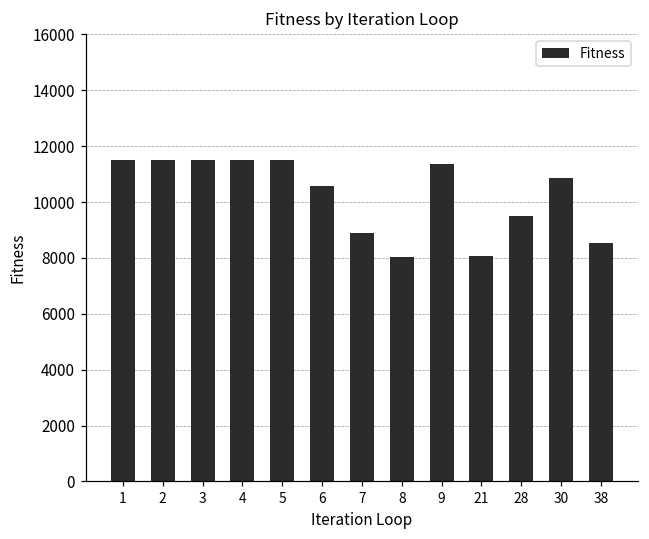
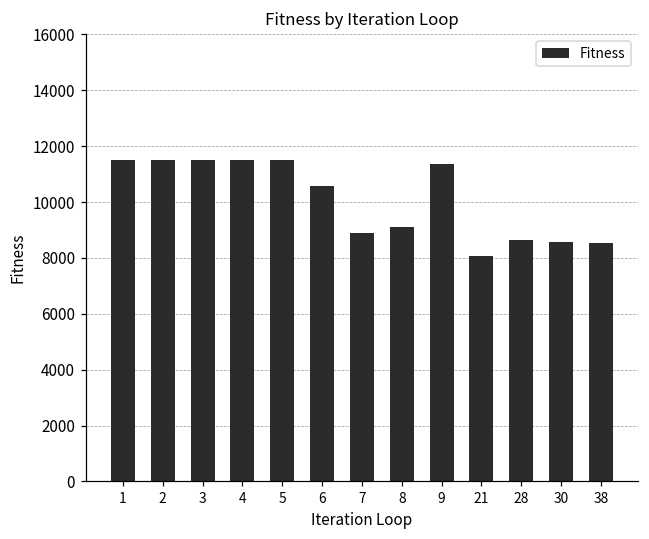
8: 8000 -> 9100
28: 9500 -> 8600
30: 10900 -> 8600
